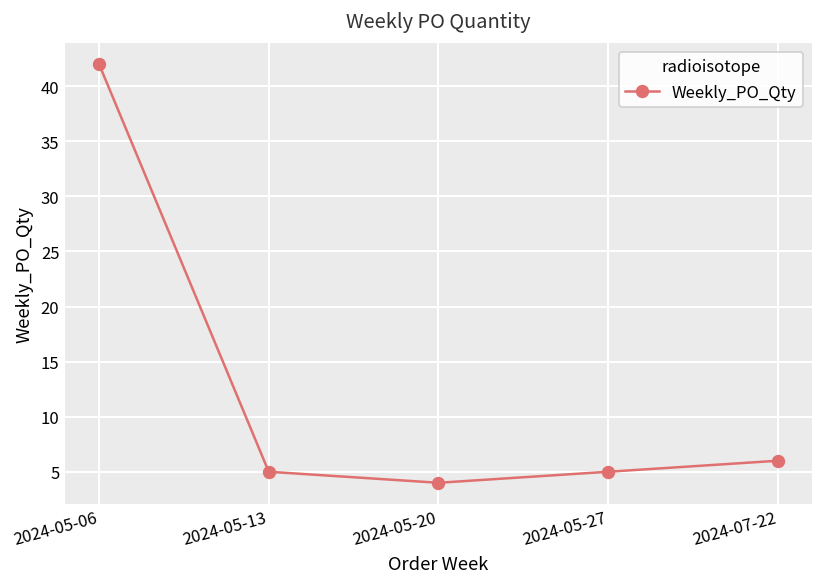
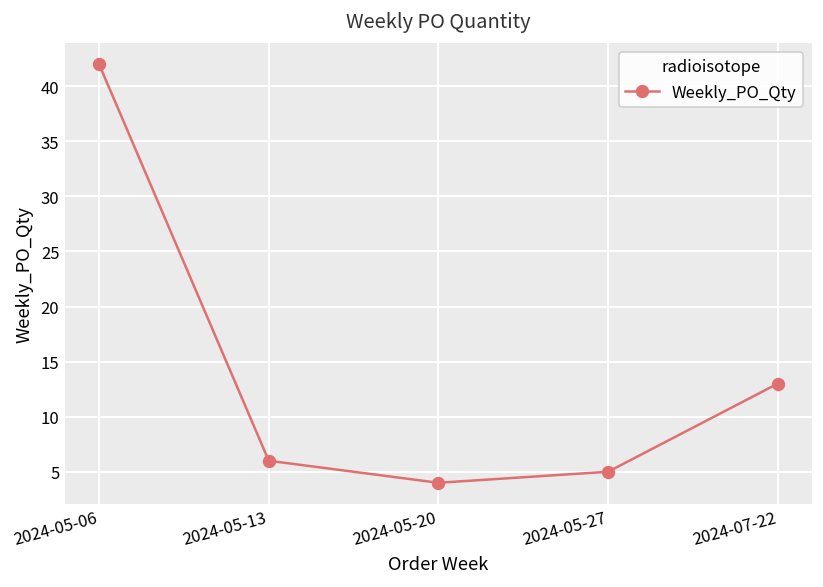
2024-05-13: 5 -> 6
2024-07-22: 6 -> 13
